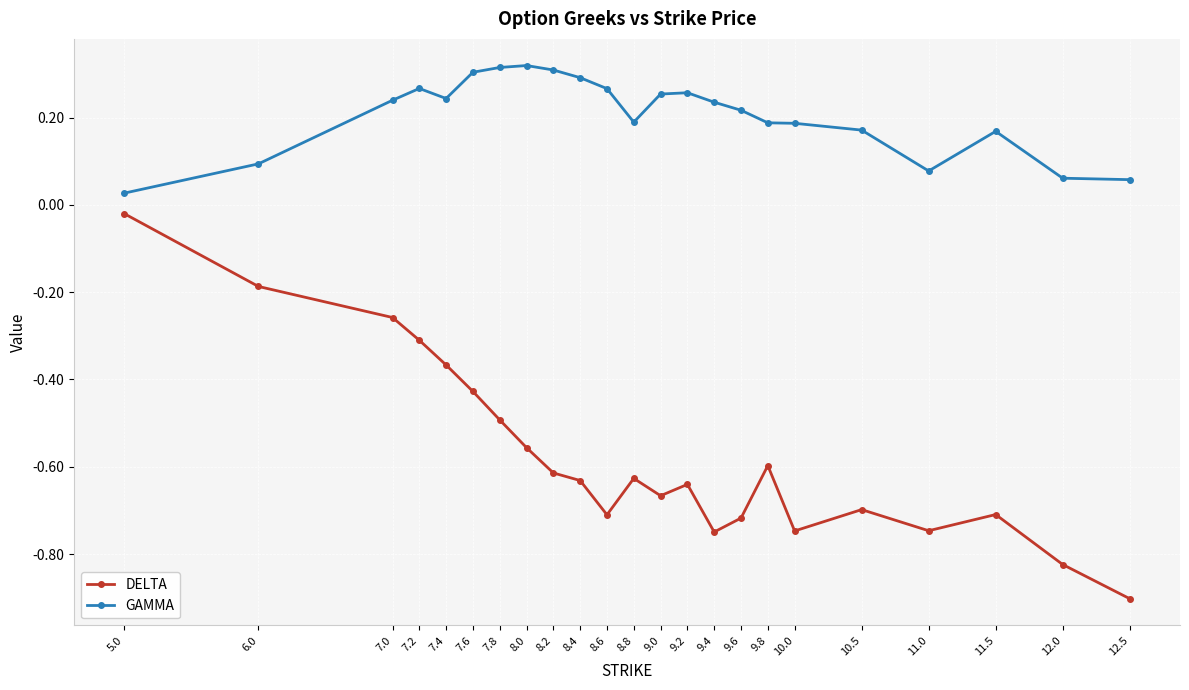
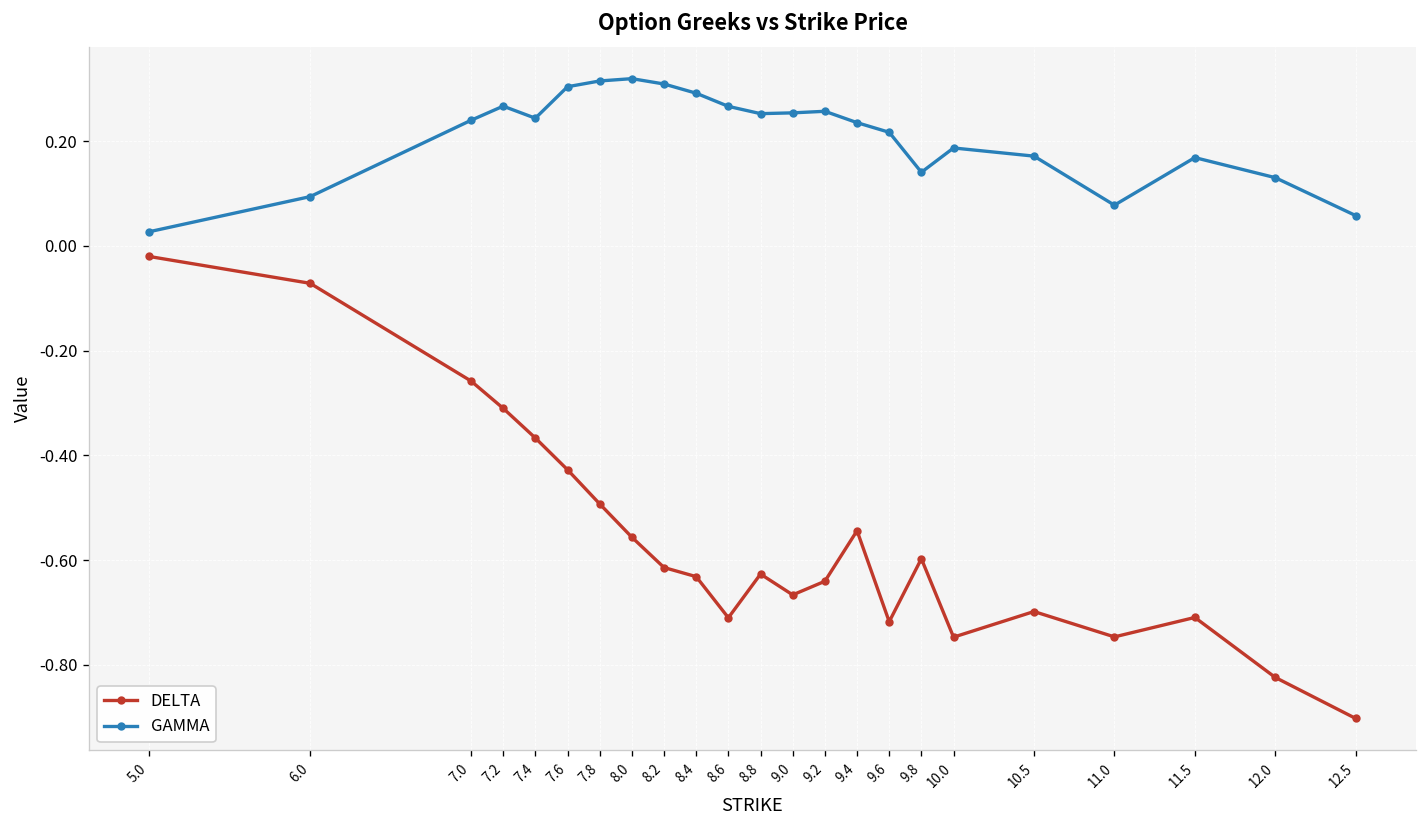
DELTA, 6.0: -0.19 -> -0.07
GAMMA, 8.8: 0.19 -> 0.25
DELTA, 9.4: -0.75 -> -0.54
GAMMA, 9.8: 0.19 -> 0.14
GAMMA, 12.0: 0.06 -> 0.13
